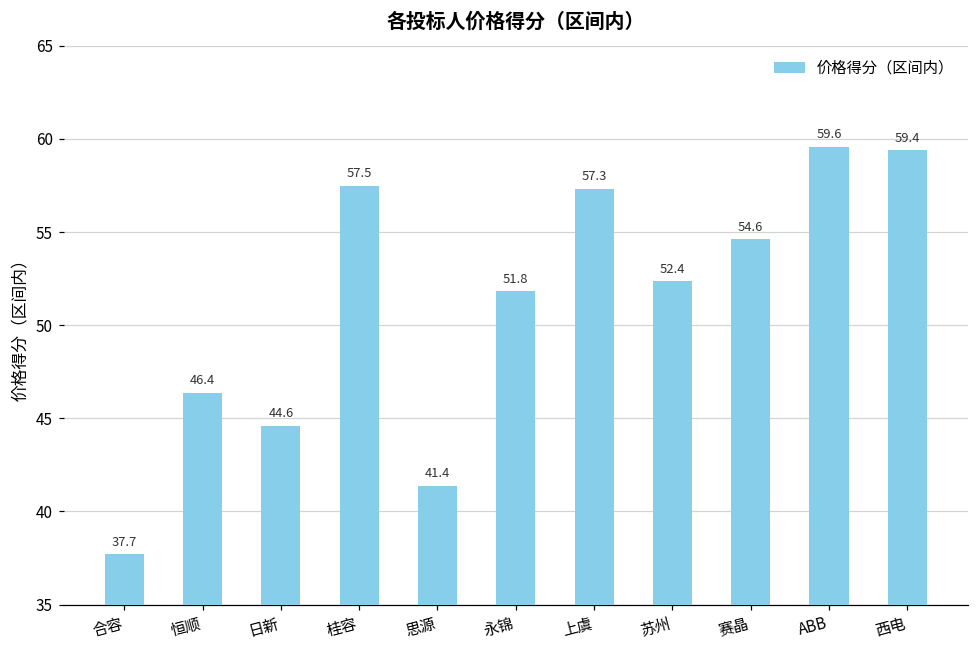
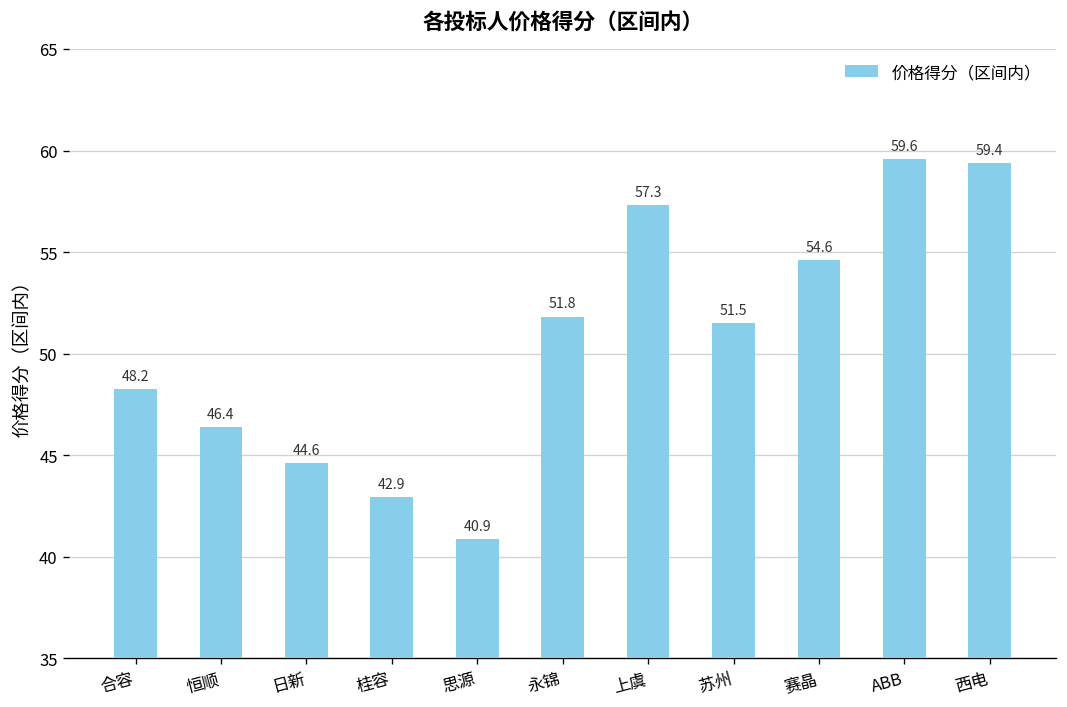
合容: 37.7 -> 48.2
桂容: 57.5 -> 42.9
思源: 41.4 -> 40.9
苏州: 52.4 -> 51.5
